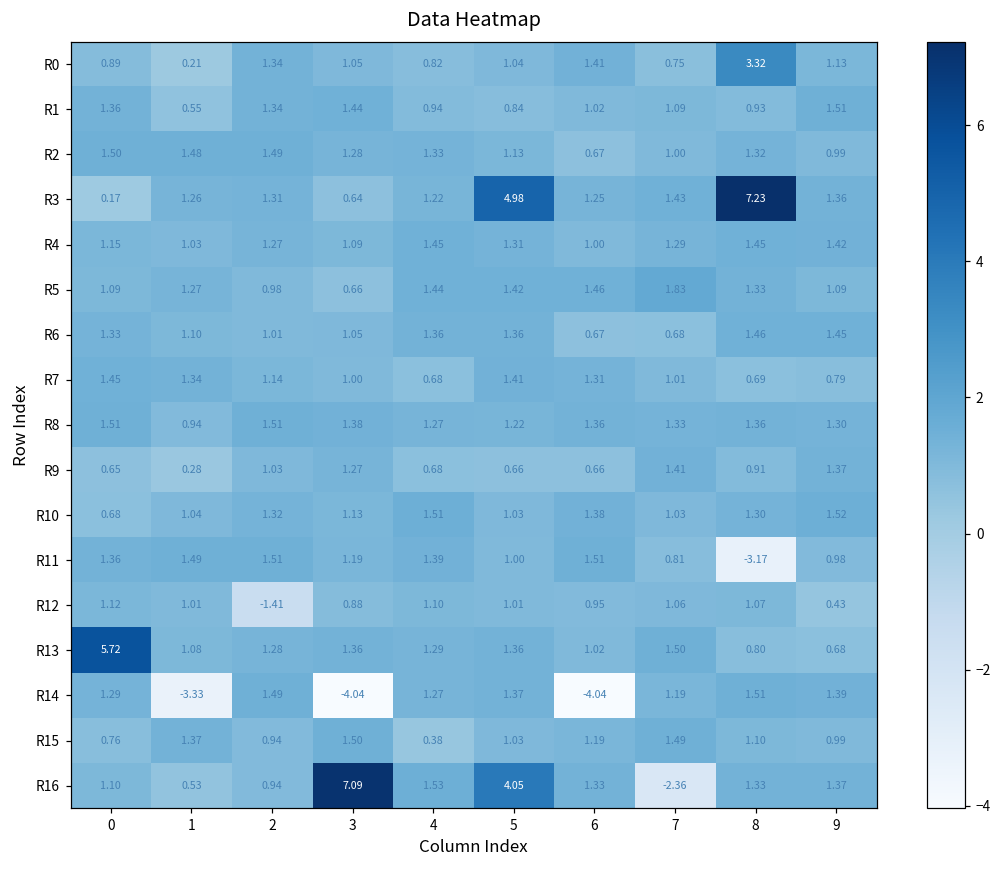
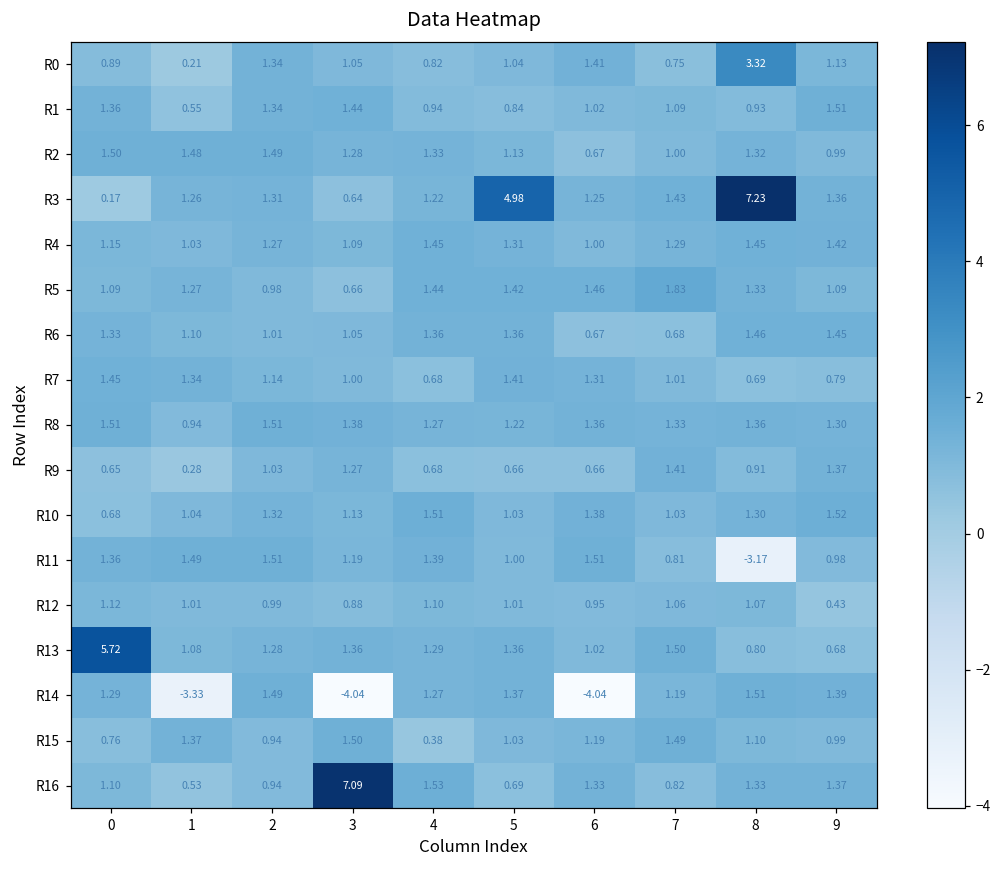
R12, 2: -1.41 -> 0.99
R16, 5: 4.05 -> 0.69
R16, 7: -2.36 -> 0.82
